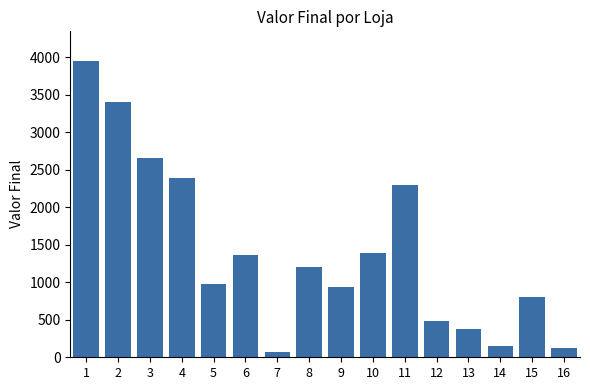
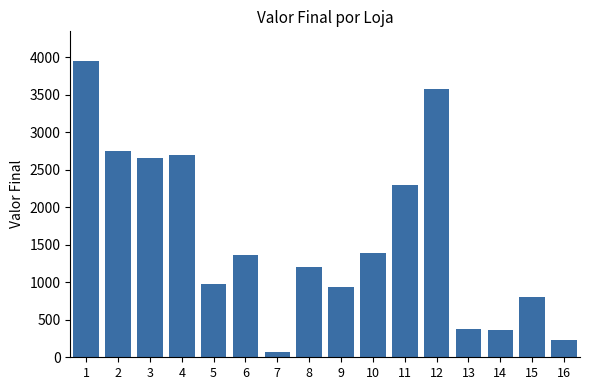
2: 3400 -> 2700
4: 2400 -> 2700
12: 500 -> 3600
14: 100 -> 400
16: 100 -> 200
